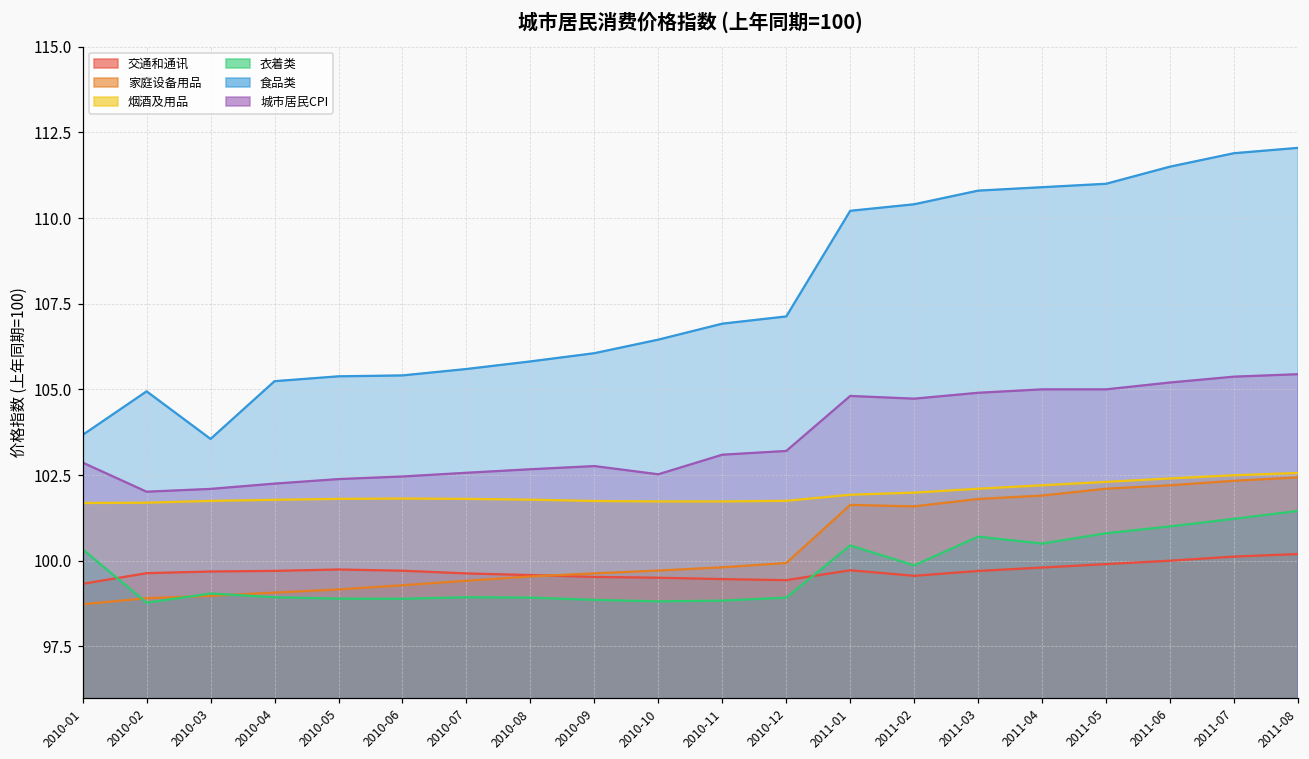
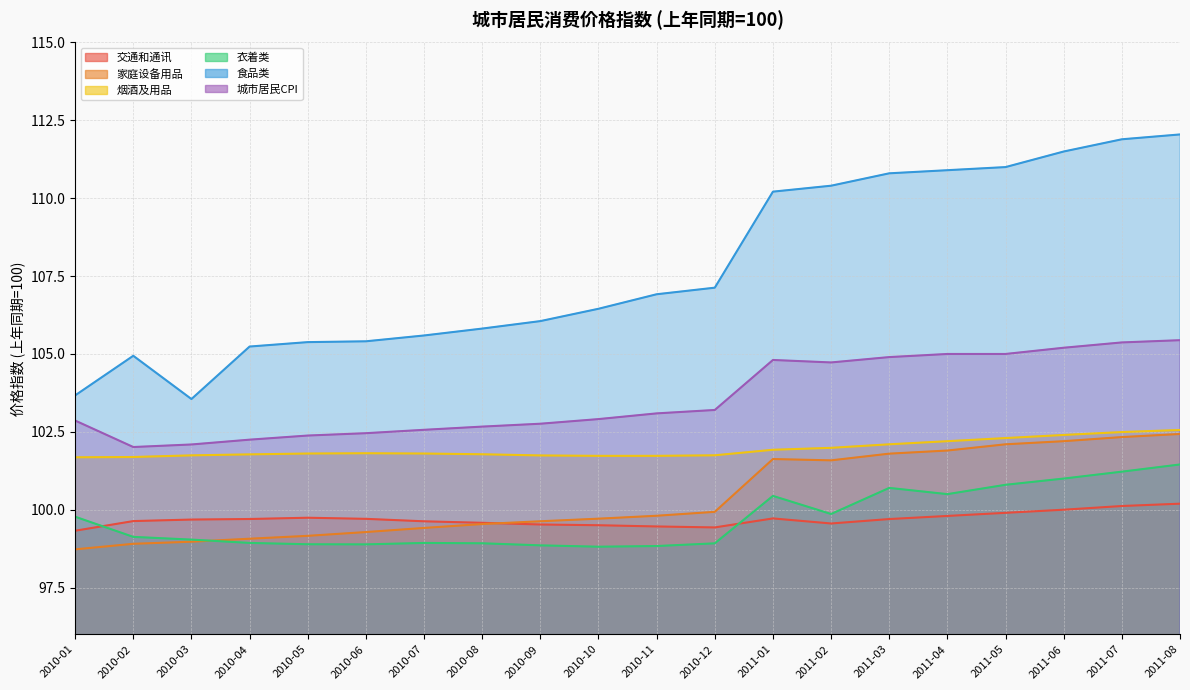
衣着类, 2010-01: 100.3 -> 99.8
衣着类, 2010-02: 98.8 -> 99.1
城市居民CPI, 2010-10: 102.5 -> 102.9
